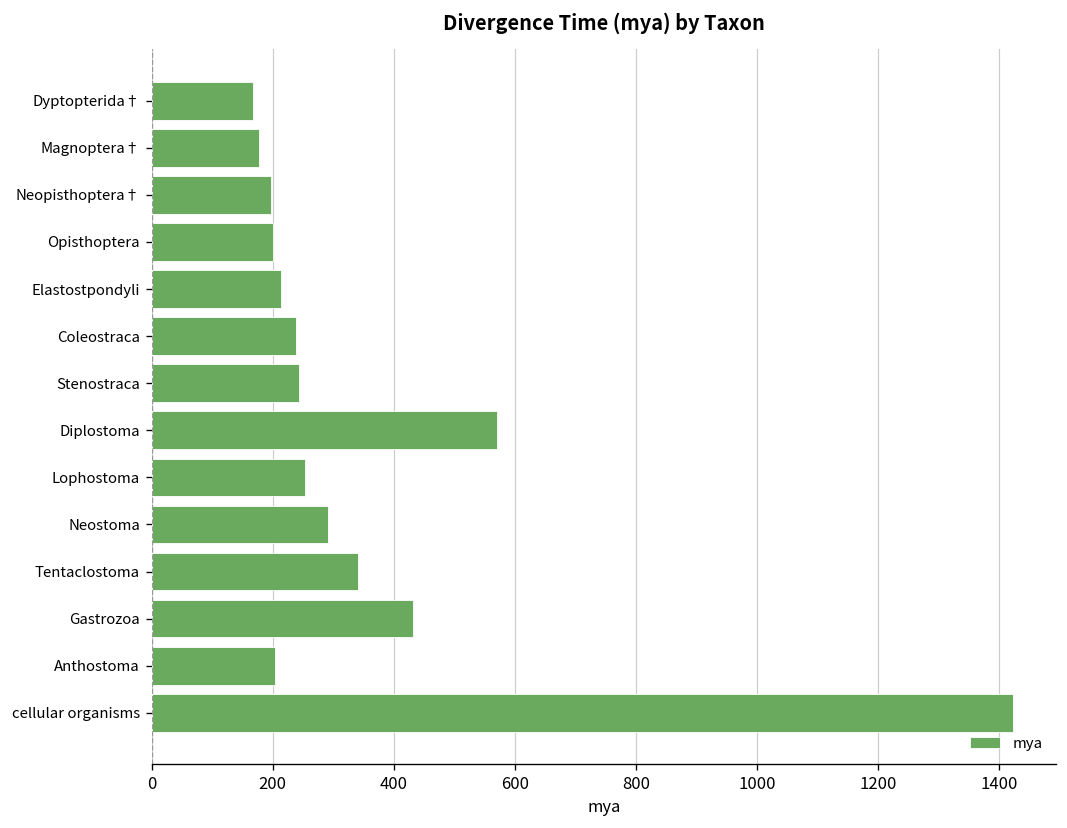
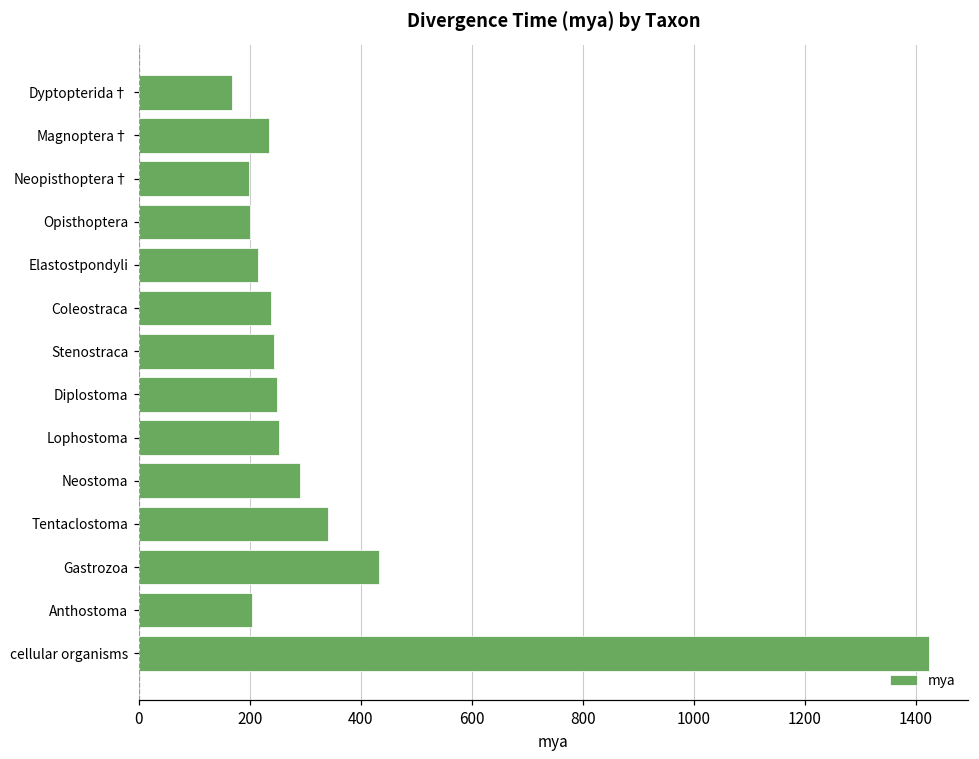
Magnoptera†: 180 -> 230
Diplostoma: 570 -> 250
